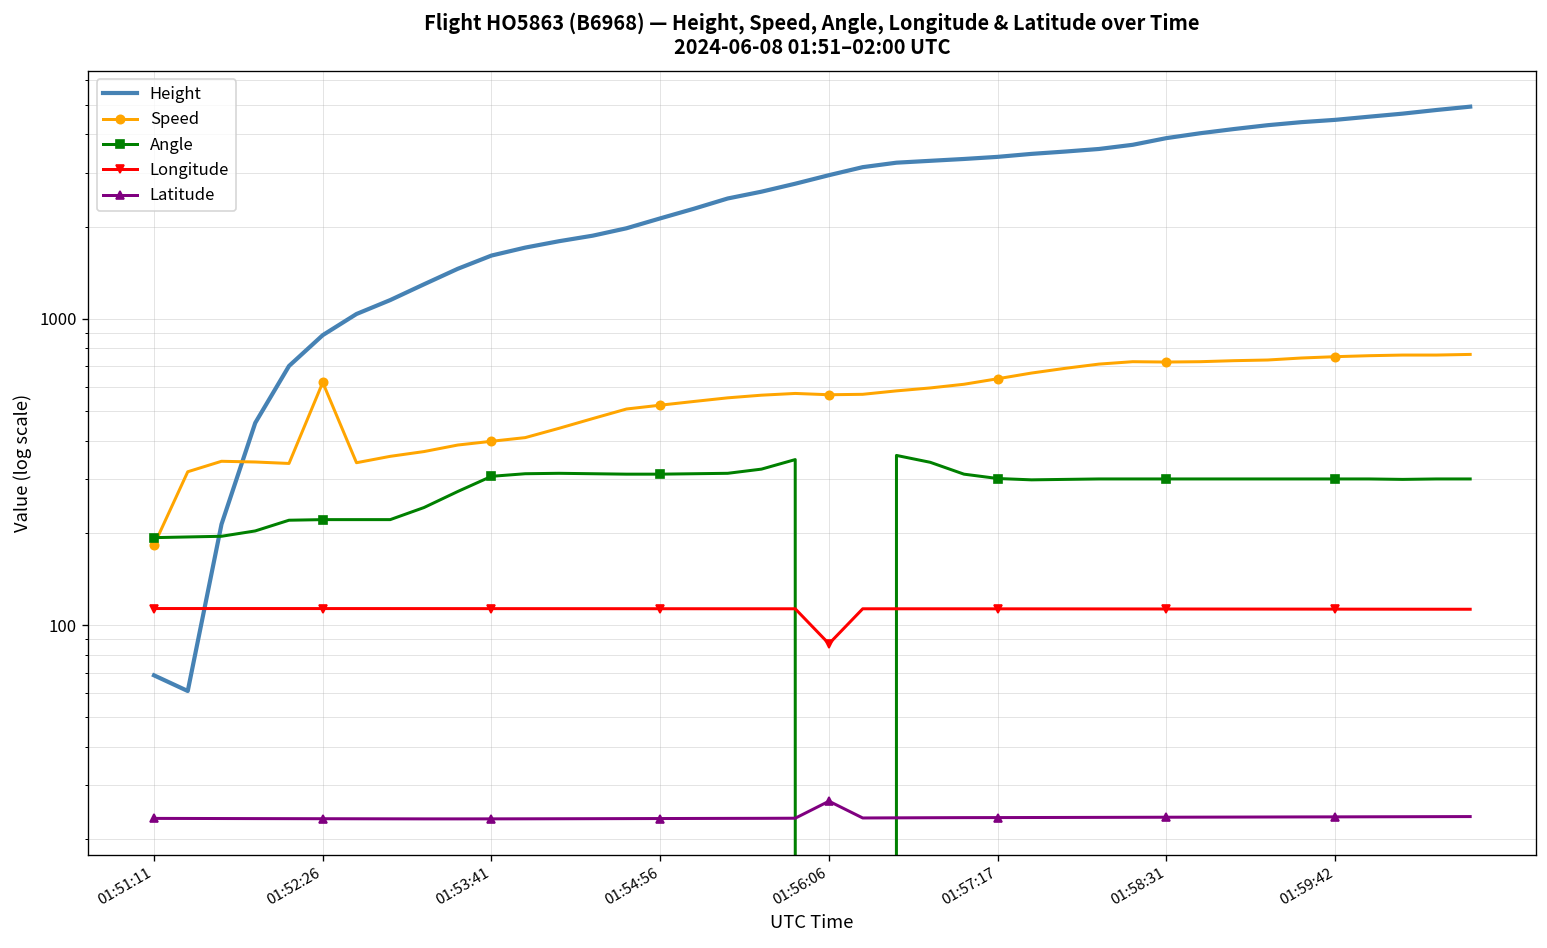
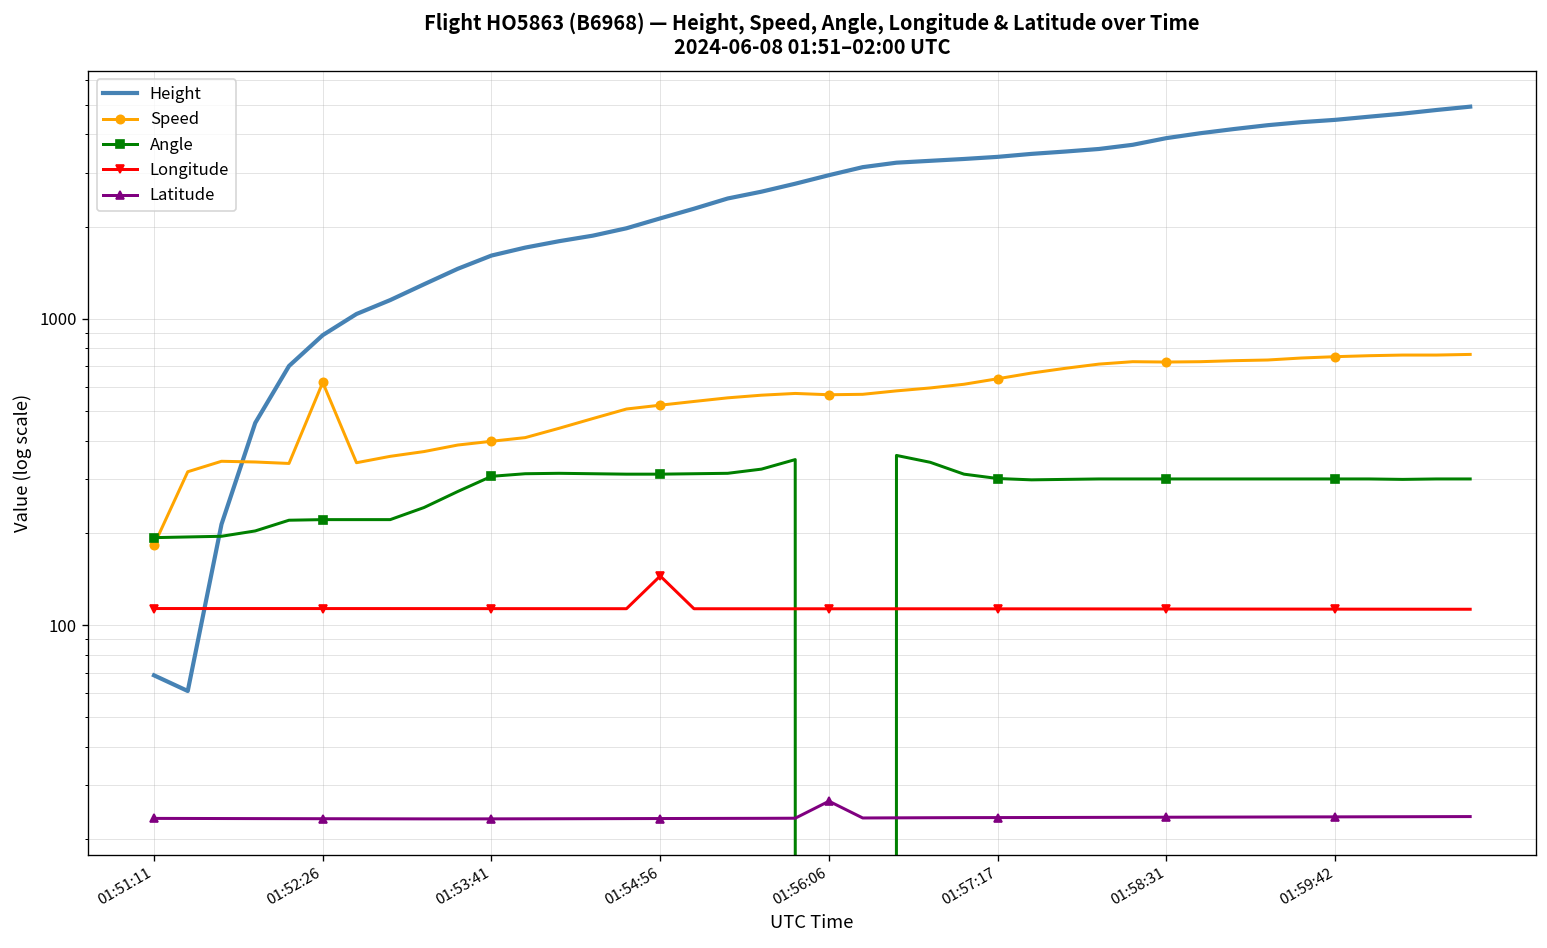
Longitude, 01:54:56: 110 -> 140
Longitude, 01:56:06: 87 -> 110
